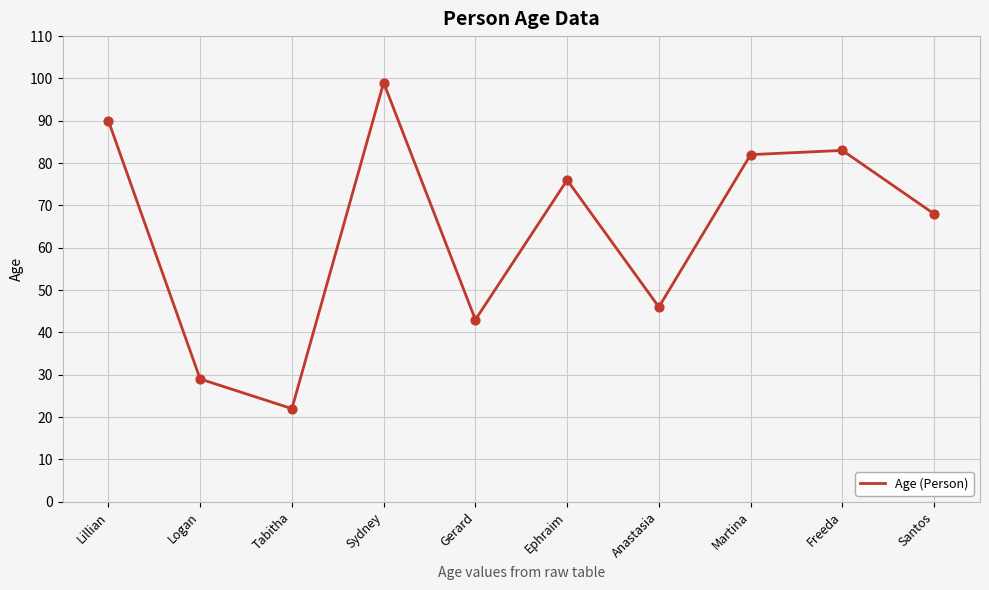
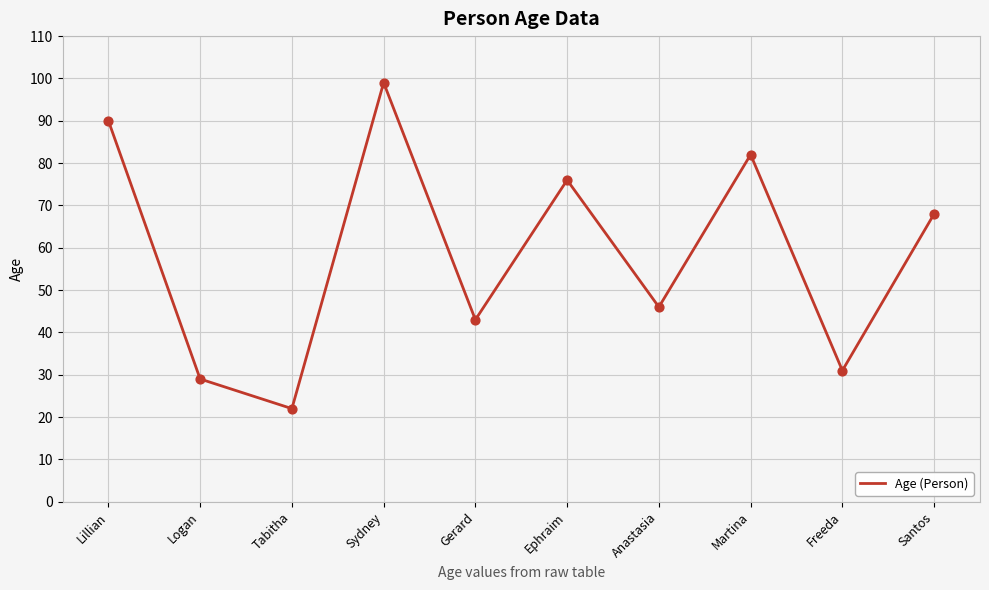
Freeda: 83 -> 31
